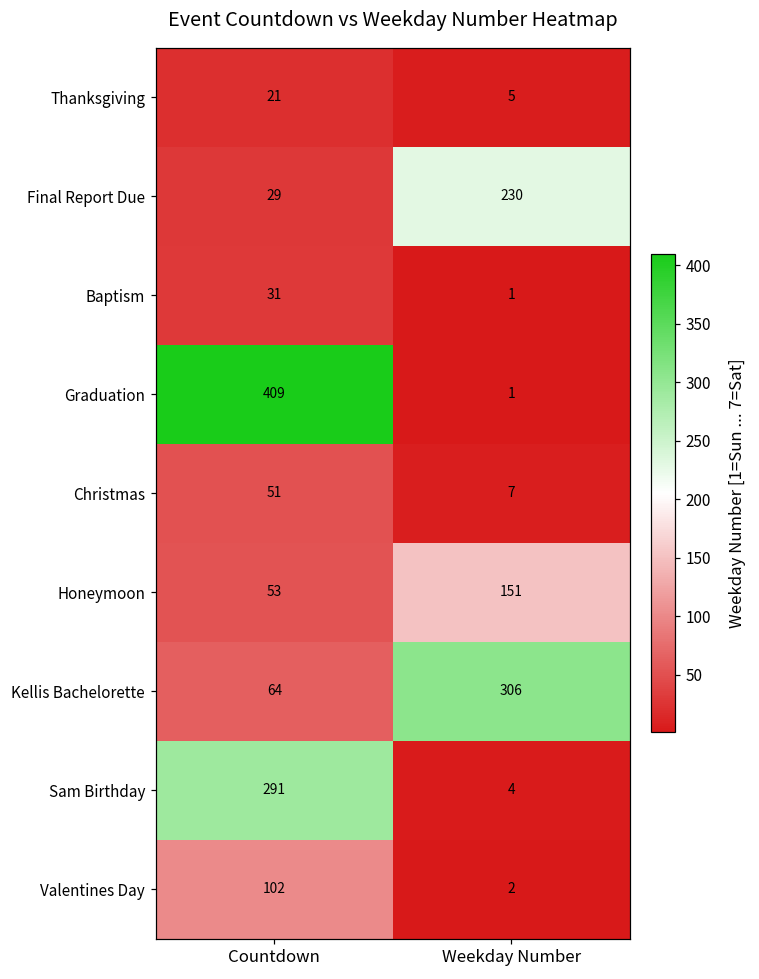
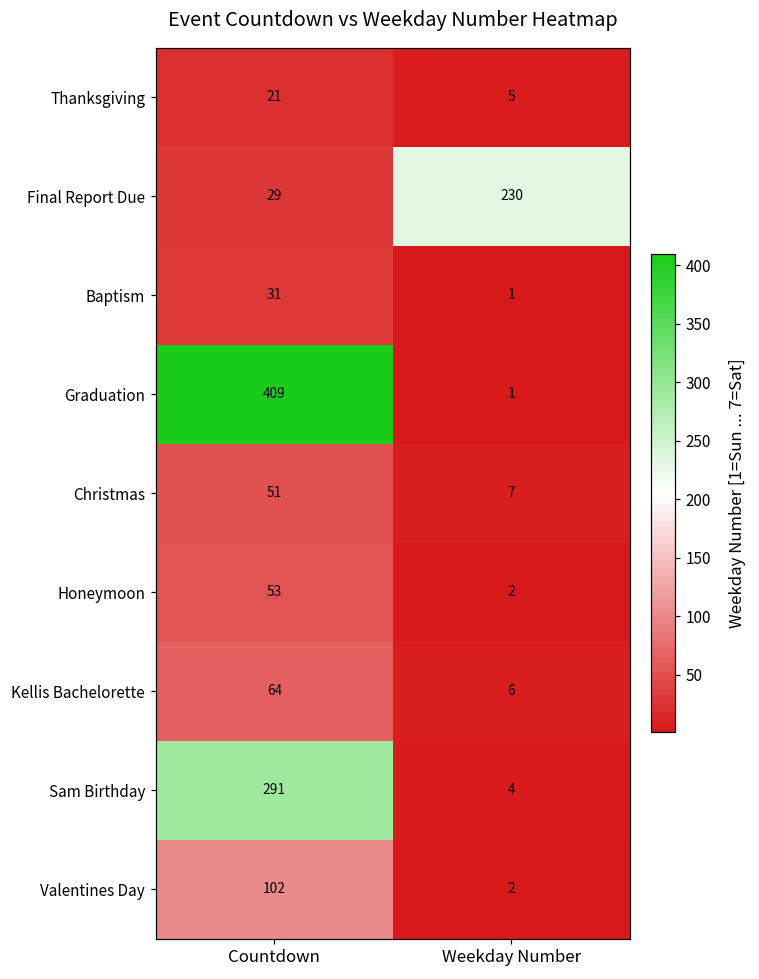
Honeymoon, Weekday Number: 151 -> 2
Kellis Bachelorette, Weekday Number: 306 -> 6
